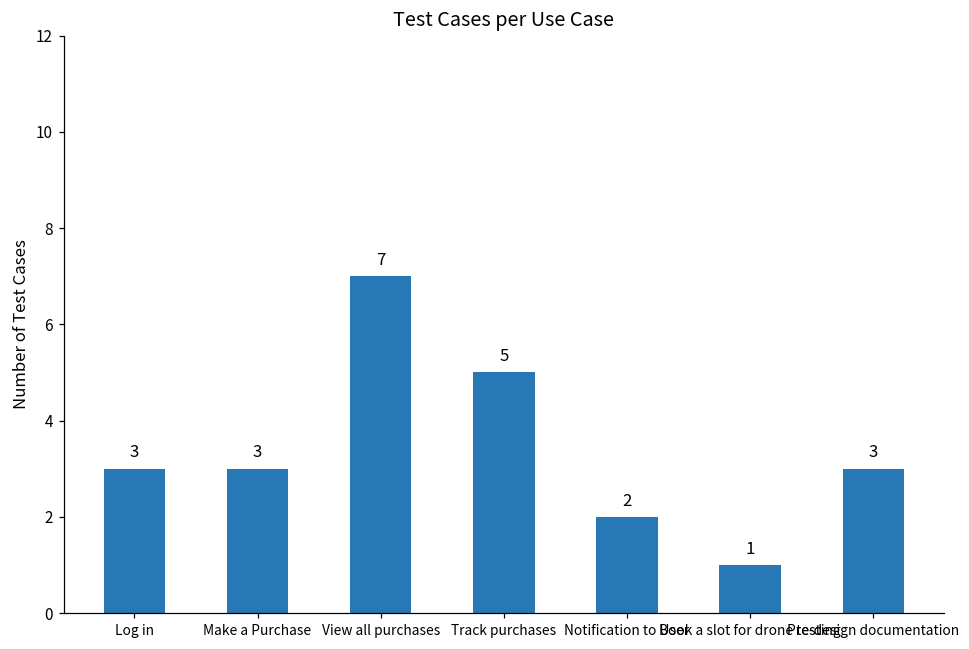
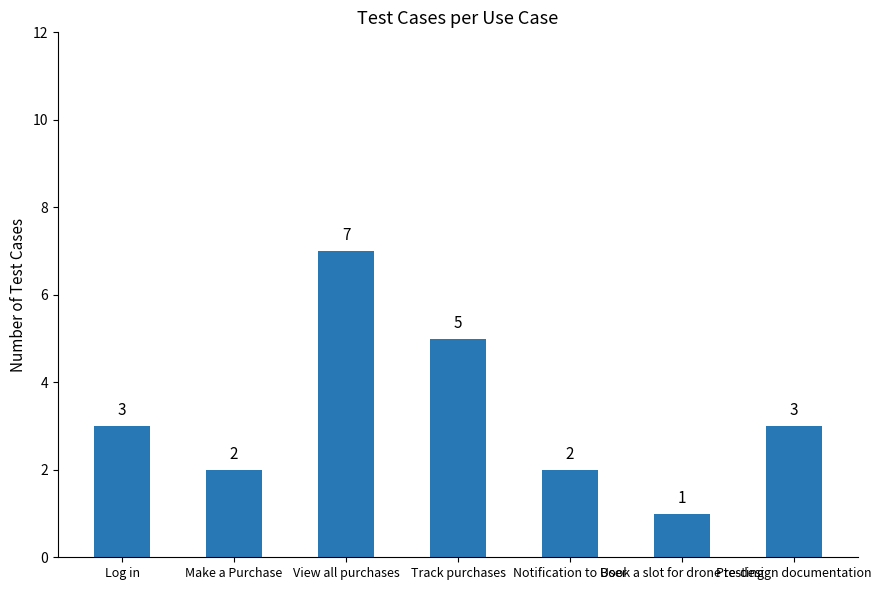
Make a Purchase: 3 -> 2
